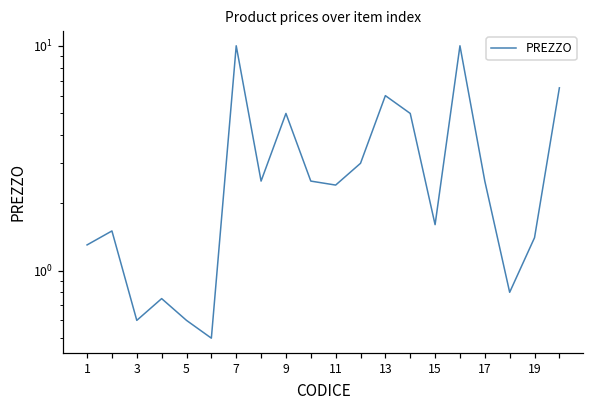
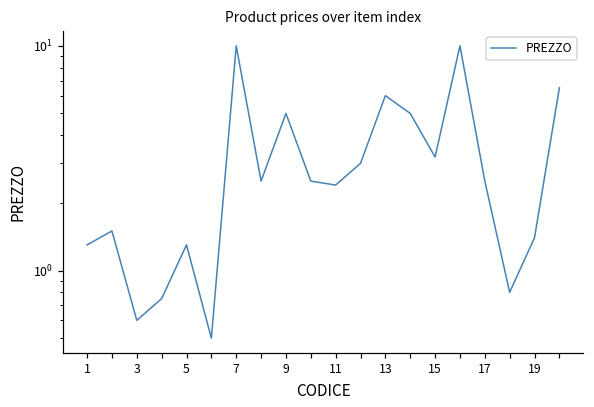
5: 0.6 -> 1.3
15: 1.6 -> 3.2
